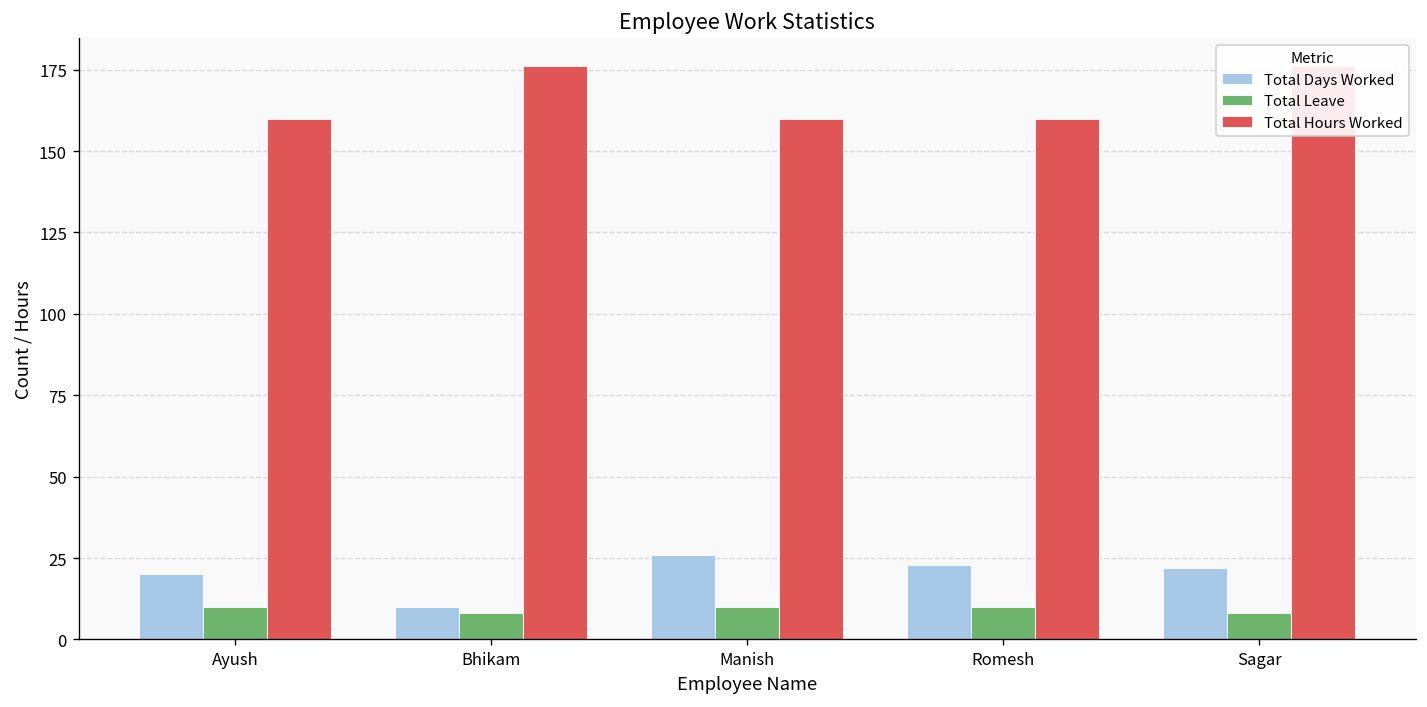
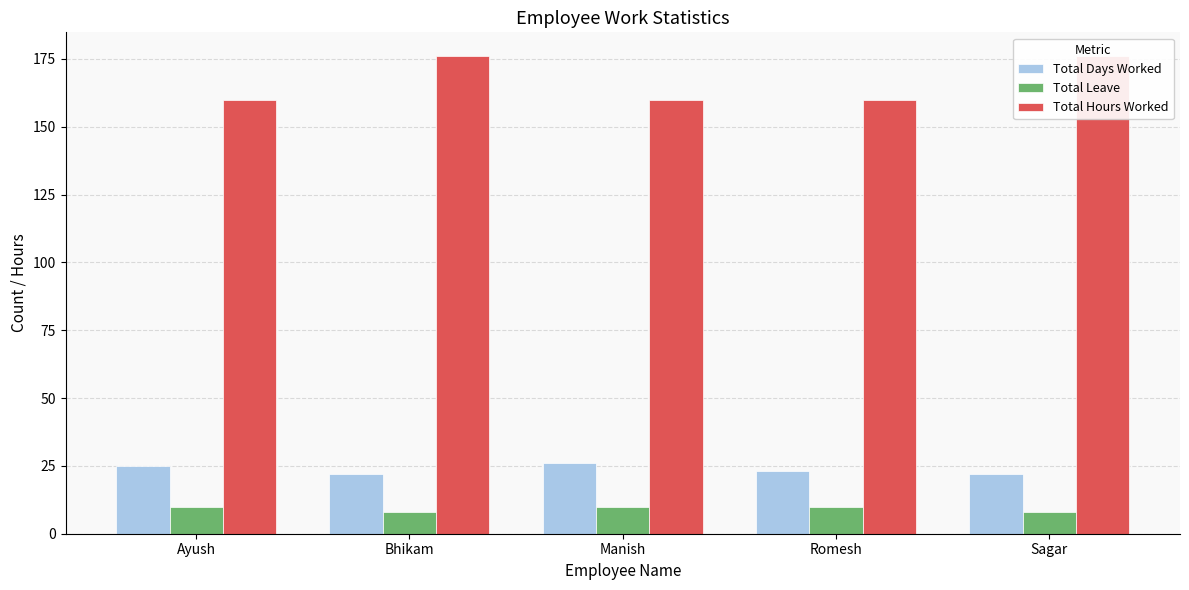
Total Days Worked, Ayush: 20 -> 25
Total Days Worked, Bhikam: 10 -> 22
